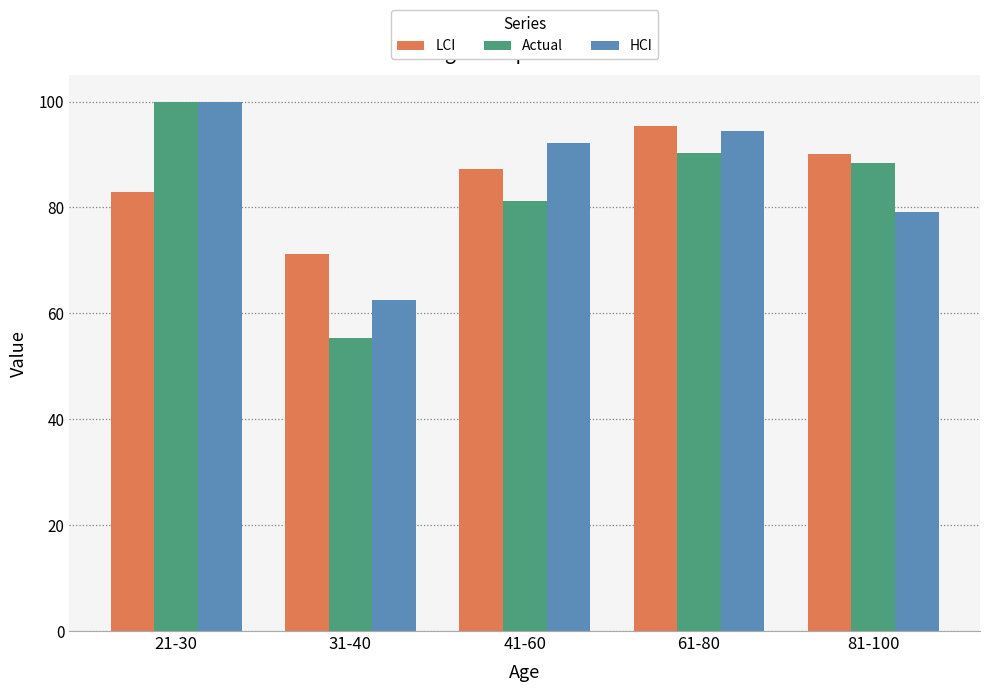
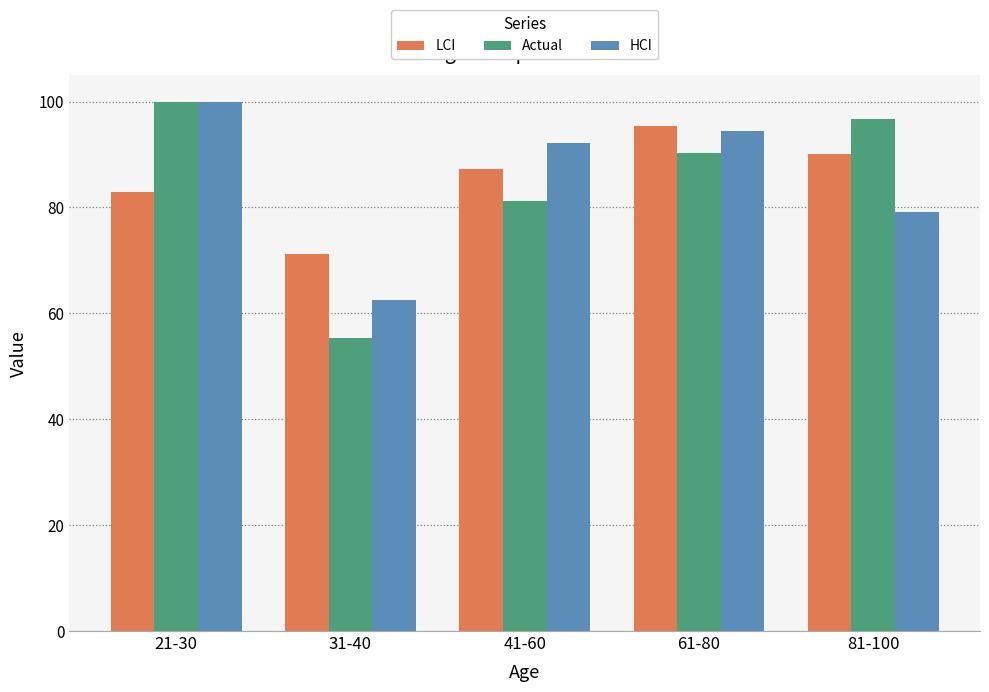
Actual, 81-100: 88 -> 97
